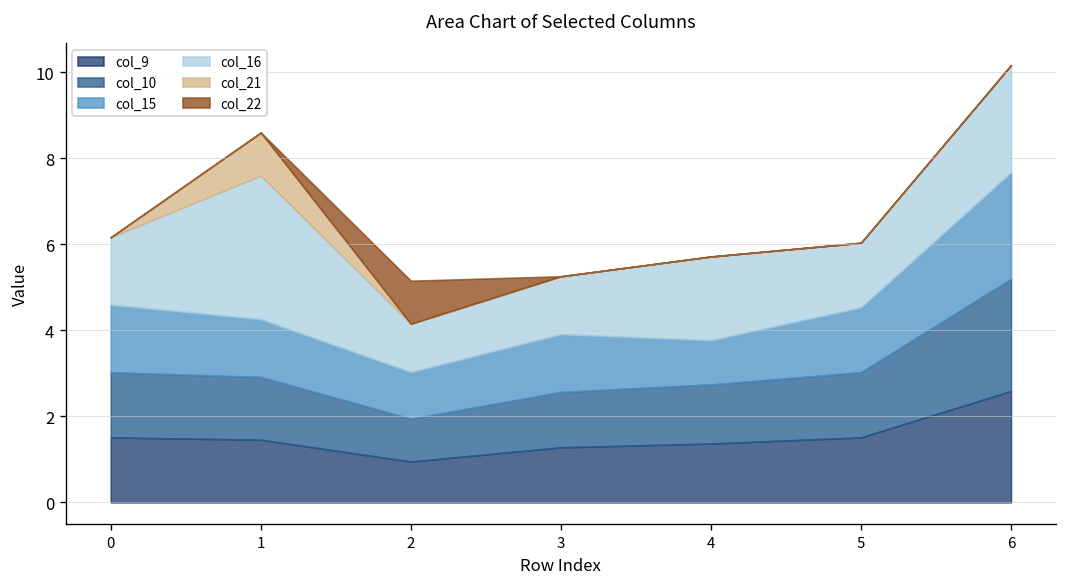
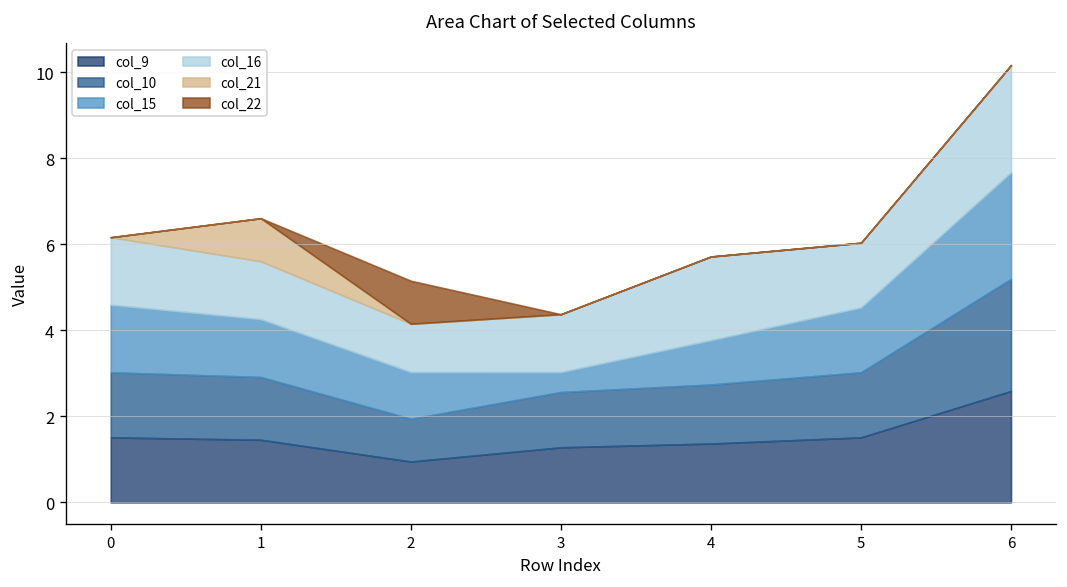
col_16, 1: 3.3 -> 1.3
col_15, 3: 1.3 -> 0.5
